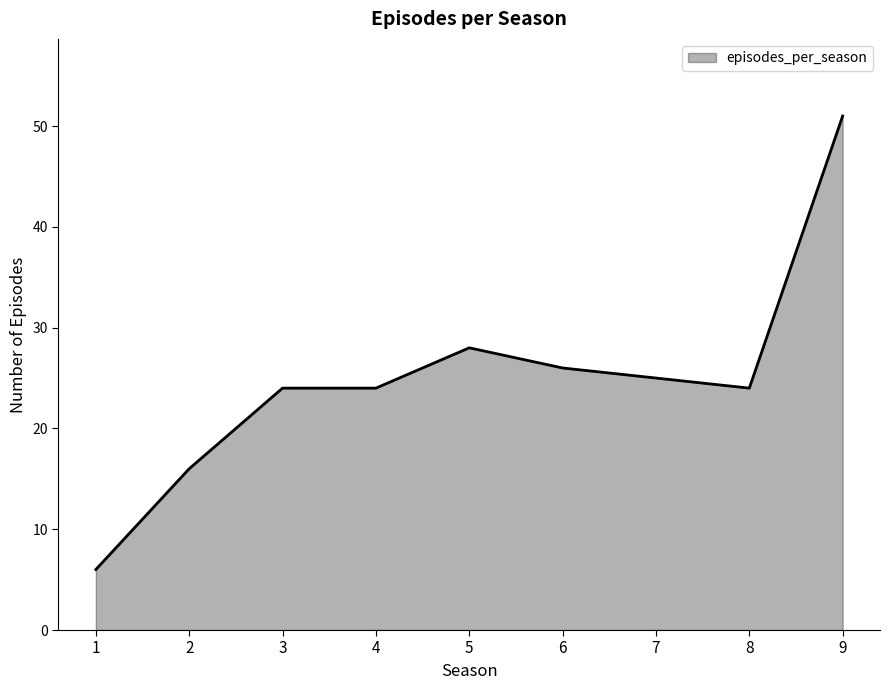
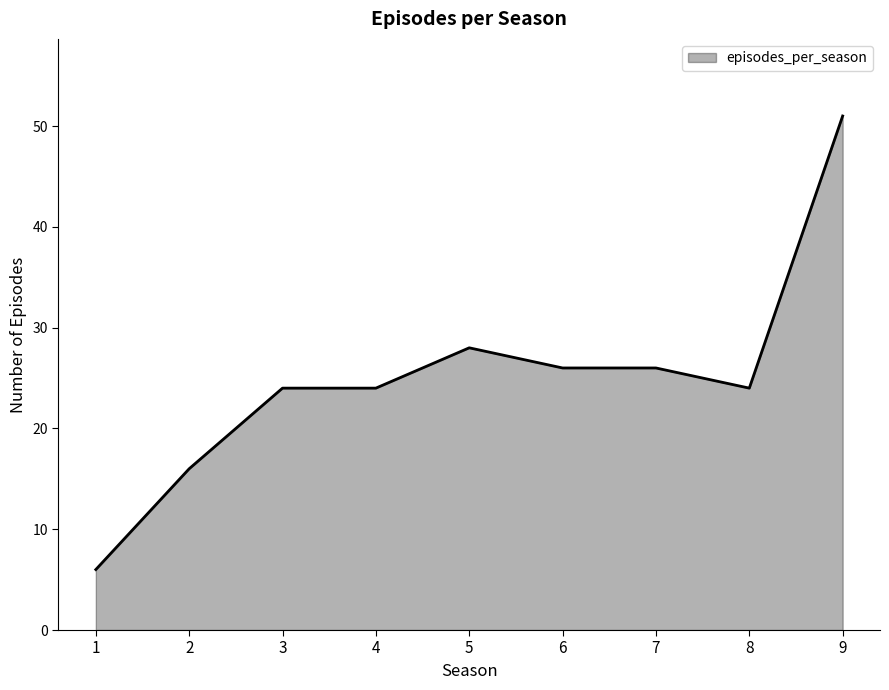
7: 25 -> 26
